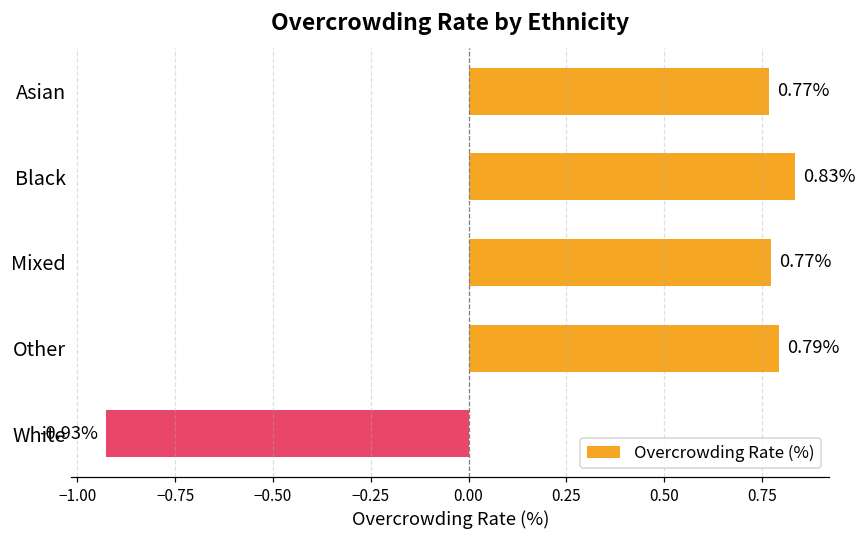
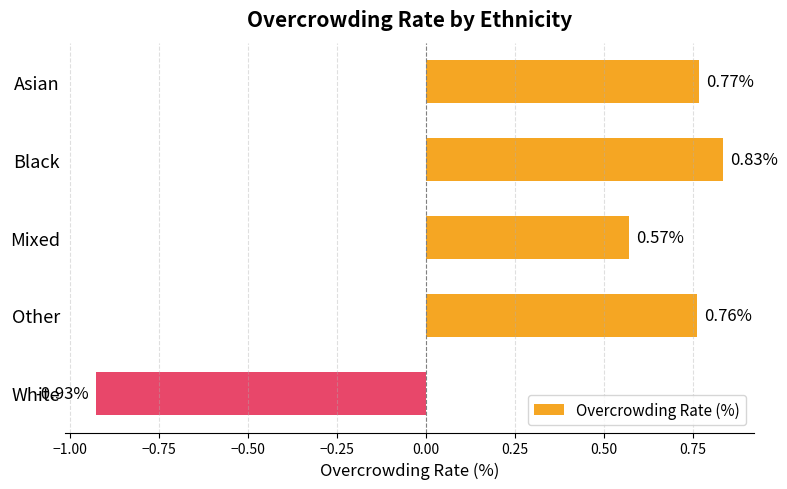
Mixed: 0.77% -> 0.57%
Other: 0.79% -> 0.76%
